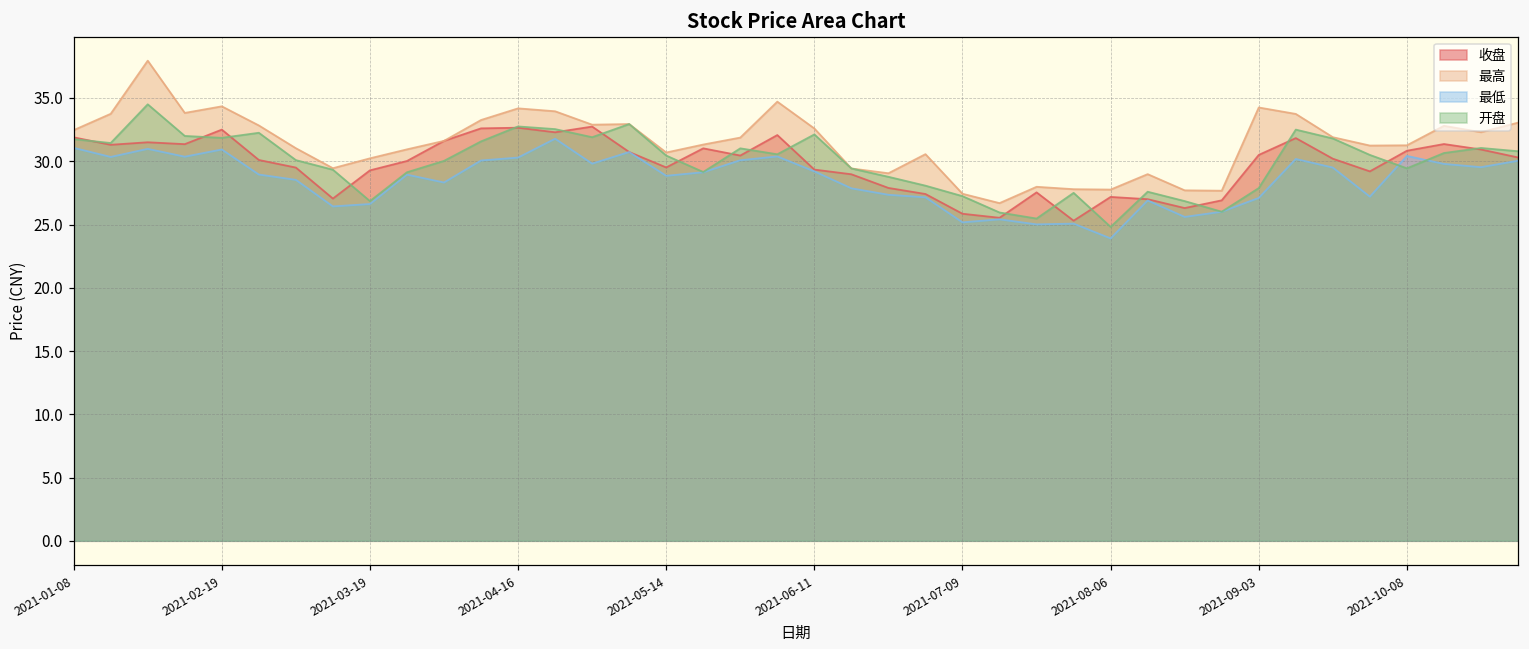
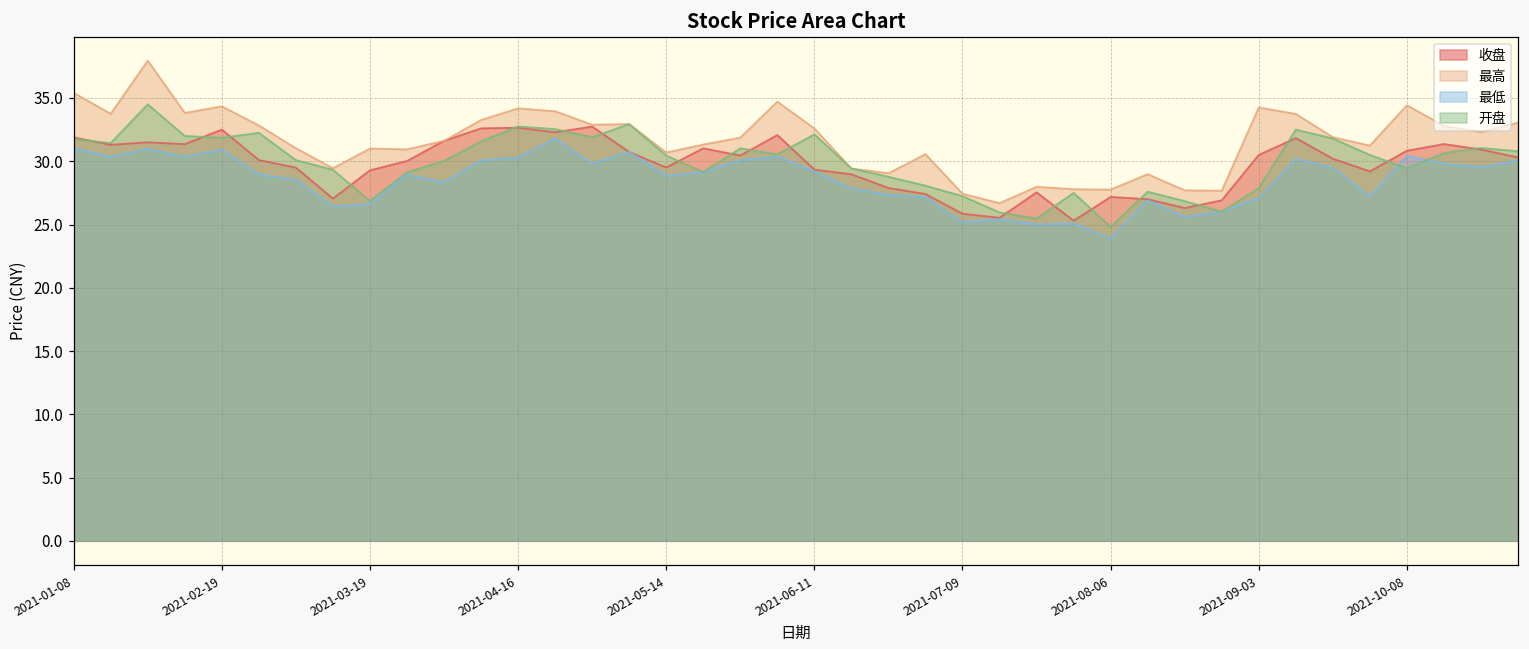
最高, 2021-01-08: 32.5 -> 35.4
最高, 2021-03-19: 30.2 -> 31.0
最高, 2021-10-08: 31.3 -> 34.4
